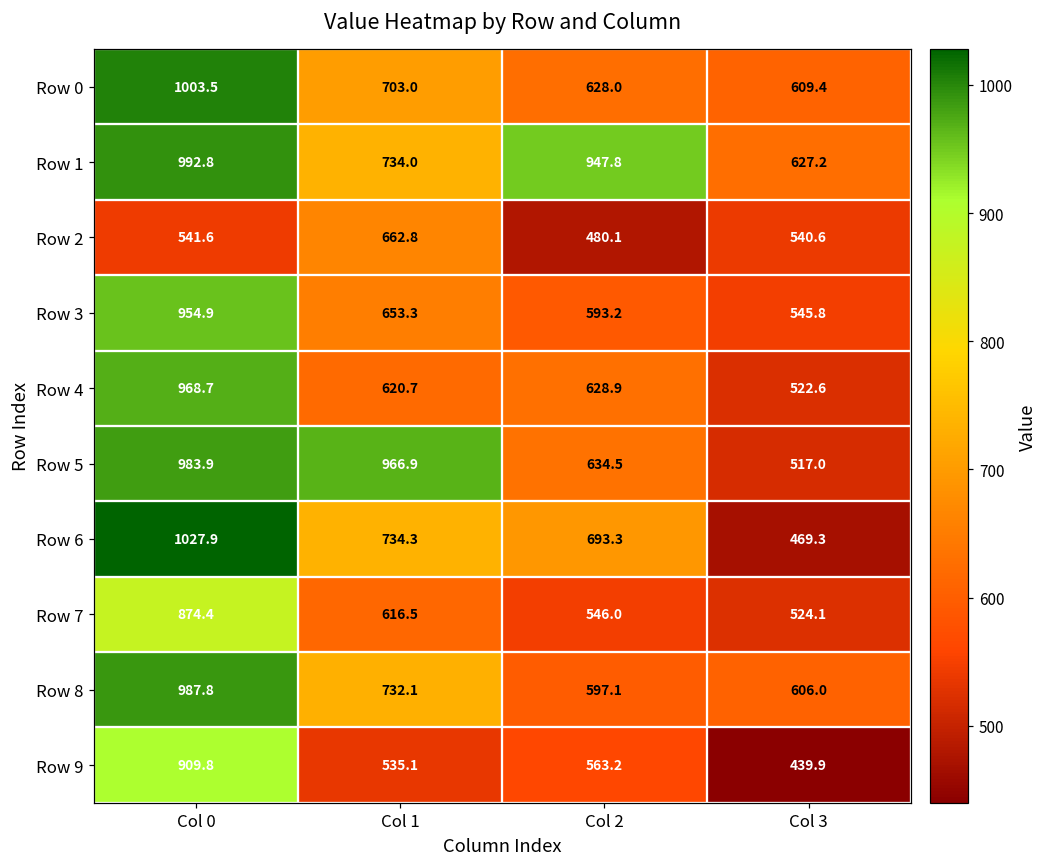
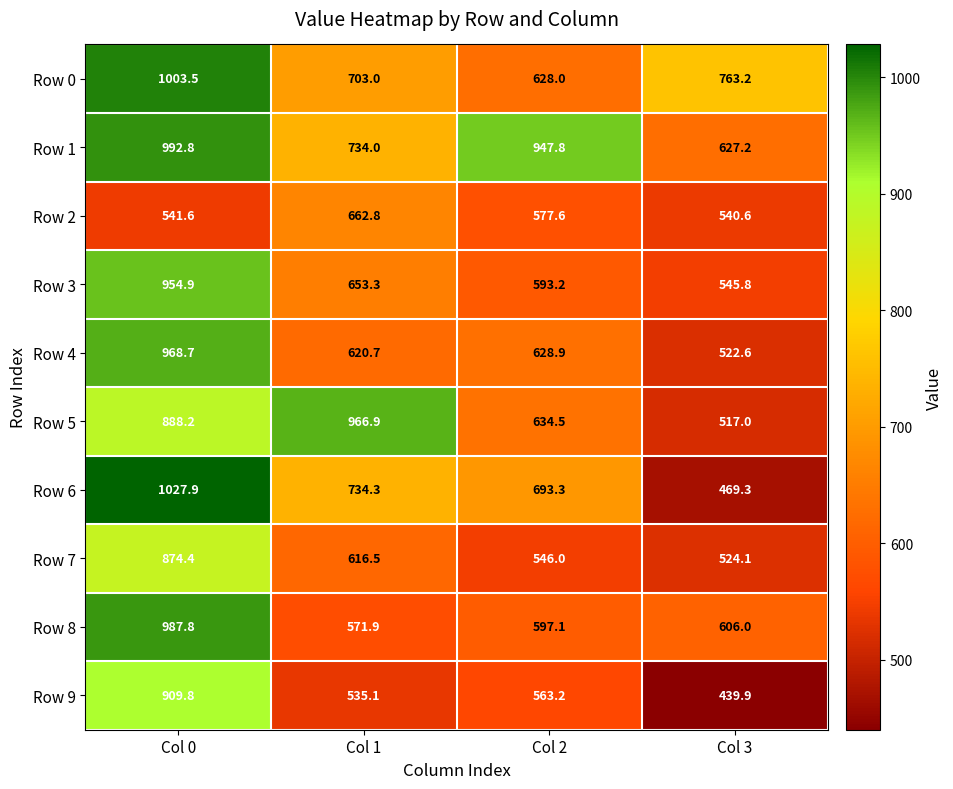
Row 0, Col 3: 609.4 -> 763.2
Row 2, Col 2: 480.1 -> 577.6
Row 5, Col 0: 983.9 -> 888.2
Row 8, Col 1: 732.1 -> 571.9
